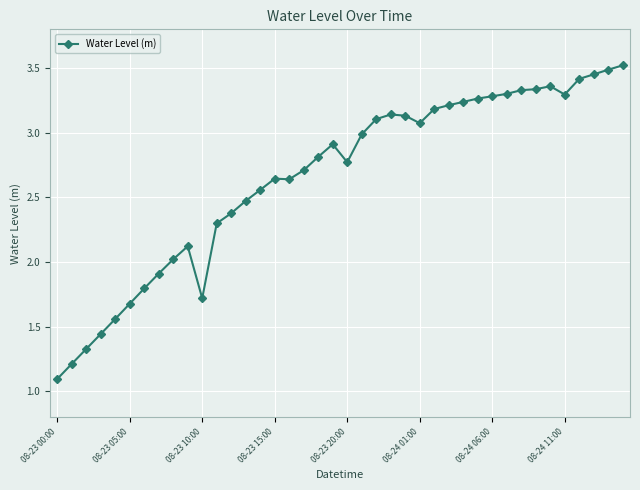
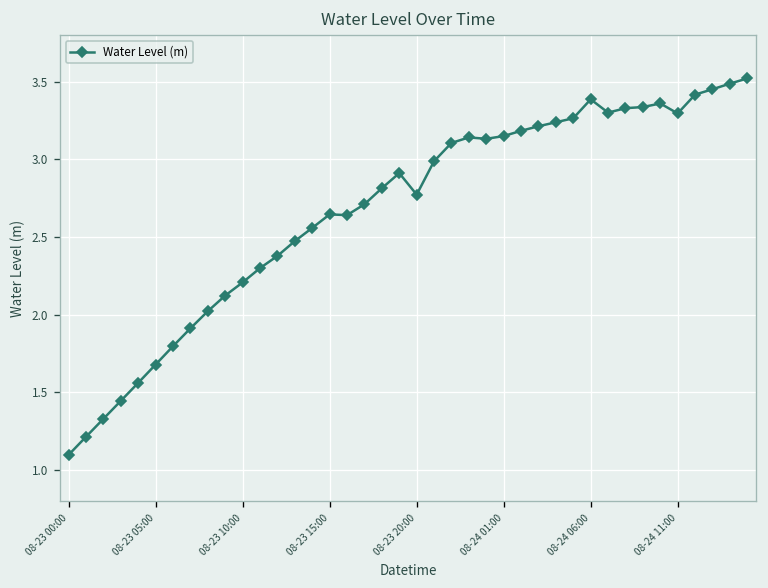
08-23 10:00: 1.72 -> 2.21
08-24 01:00: 3.07 -> 3.15
08-24 06:00: 3.28 -> 3.39
